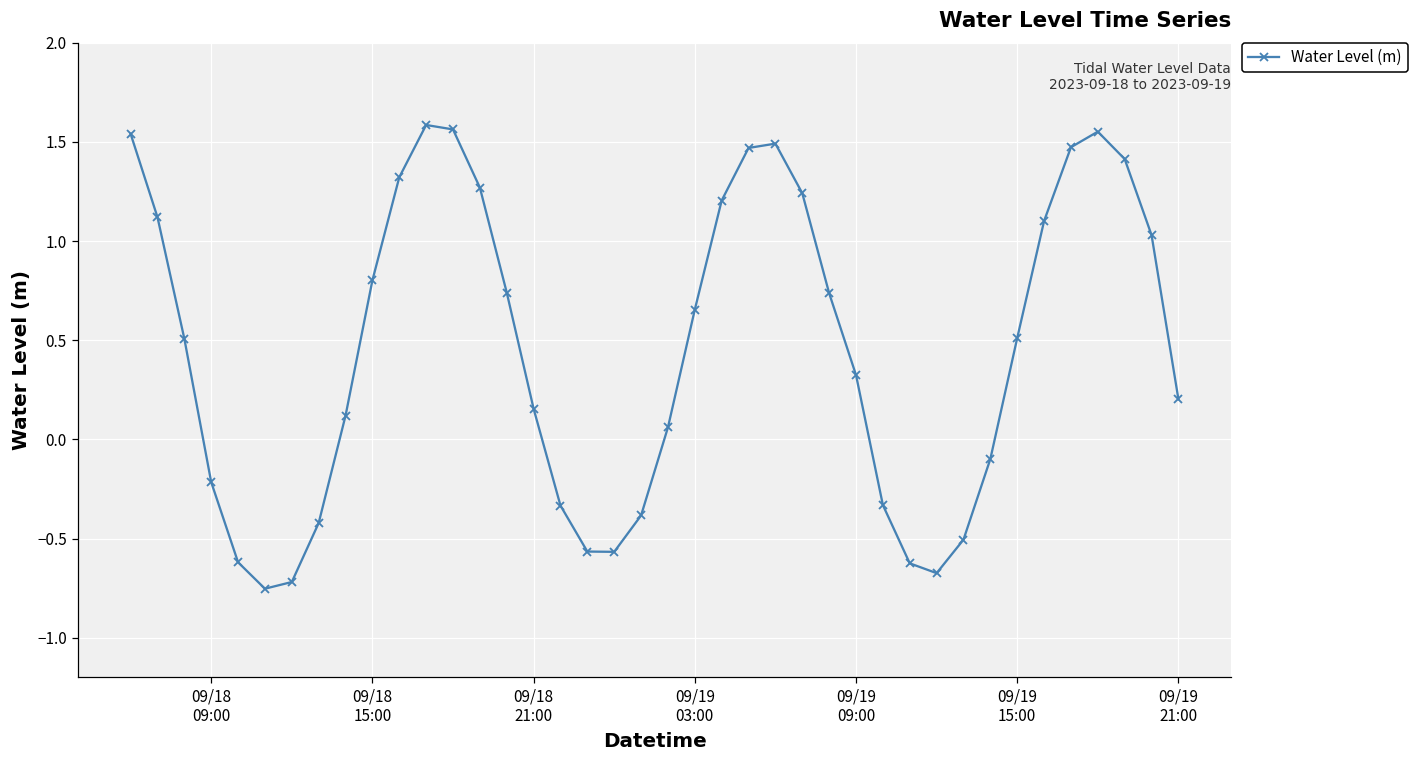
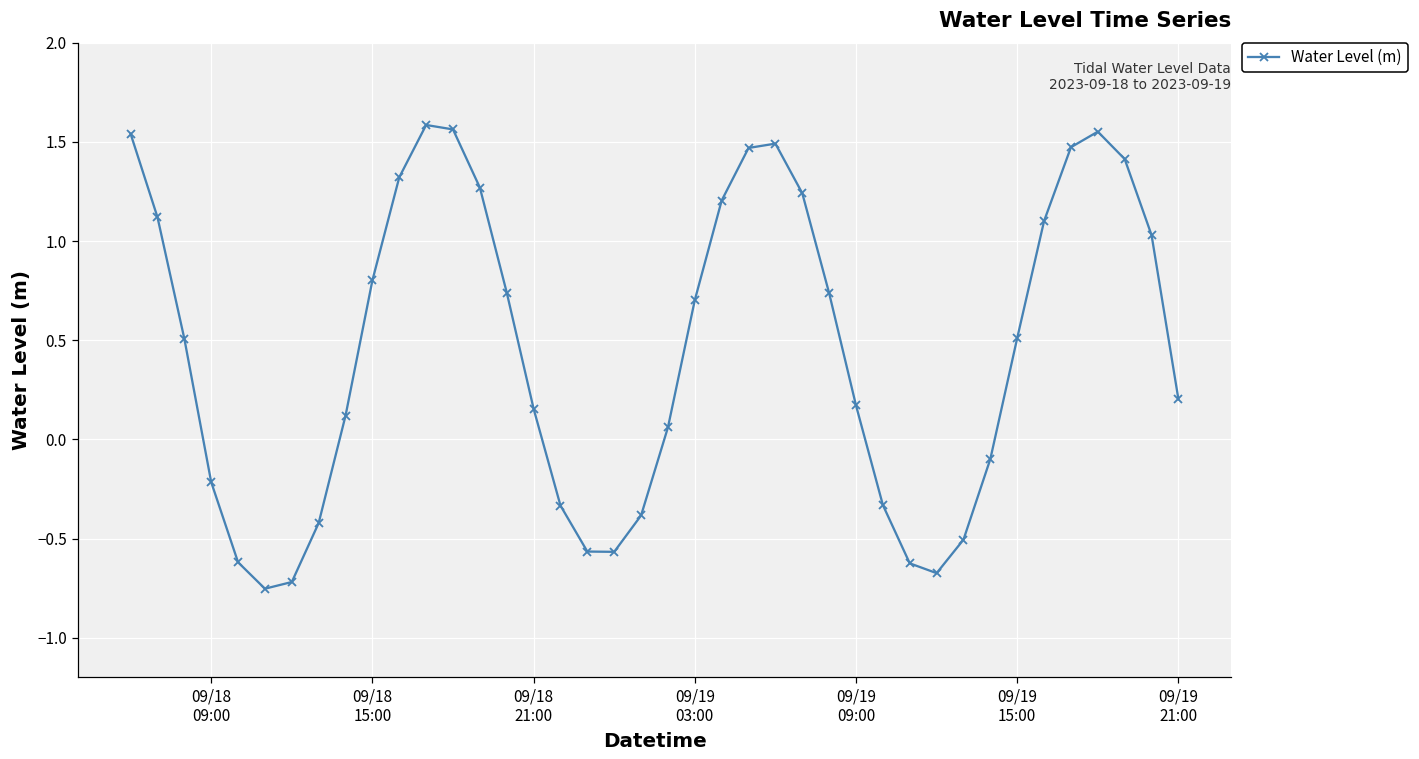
09/19 03:00: 0.65 -> 0.70
09/19 09:00: 0.32 -> 0.17
